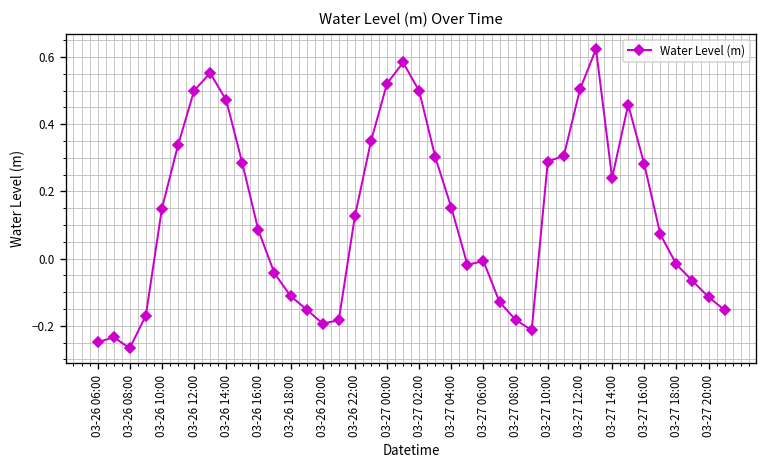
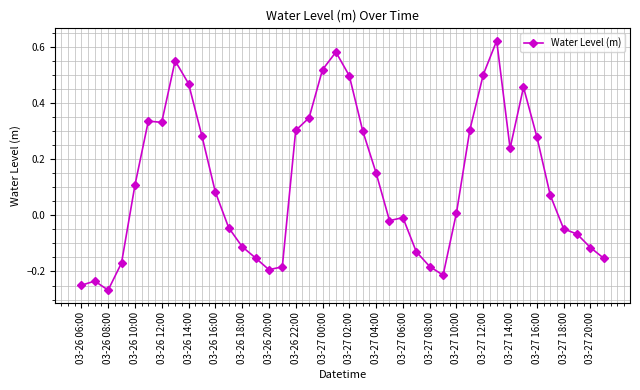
03-26 10:00: 0.15 -> 0.11
03-26 12:00: 0.50 -> 0.33
03-26 22:00: 0.13 -> 0.30
03-27 10:00: 0.29 -> 0.01
03-27 18:00: -0.02 -> -0.05
